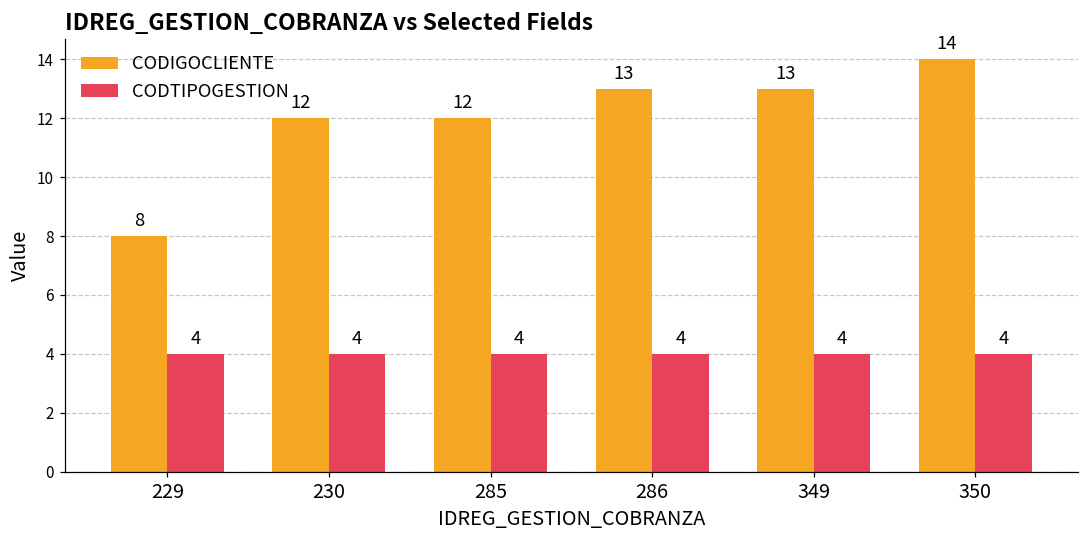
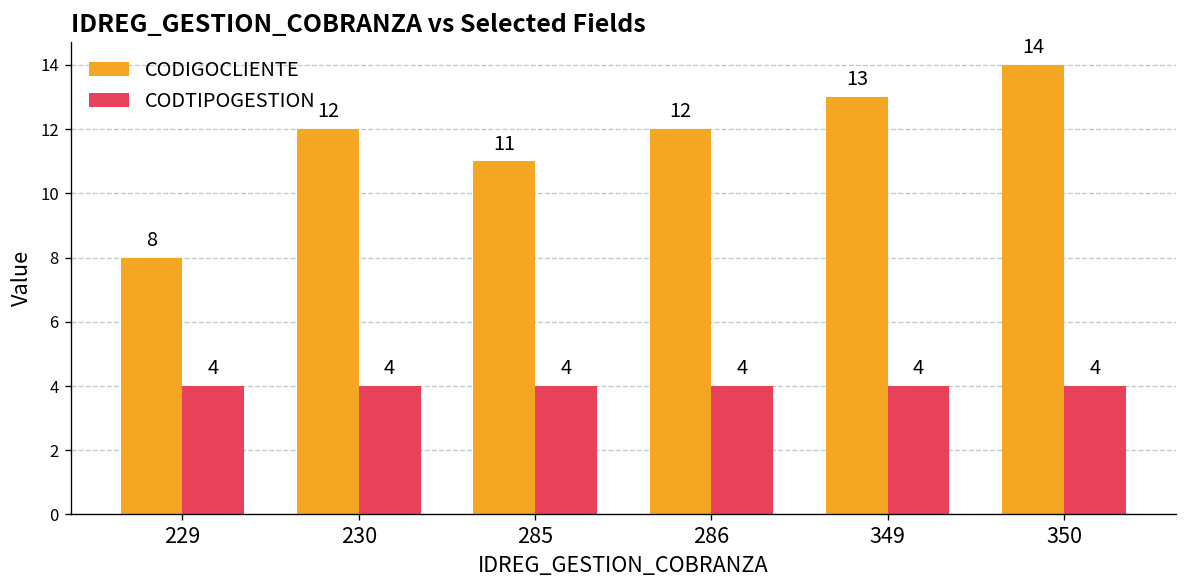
CODIGOCLIENTE, 285: 12 -> 11
CODIGOCLIENTE, 286: 13 -> 12
